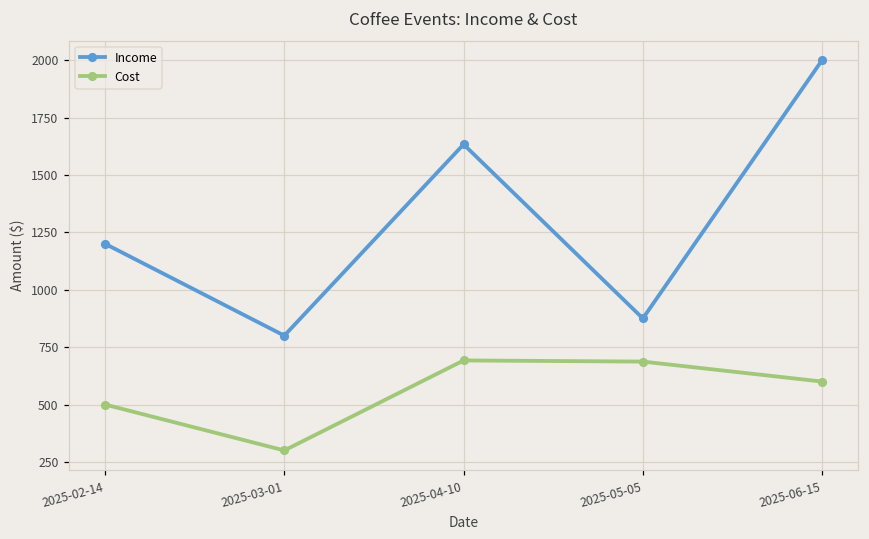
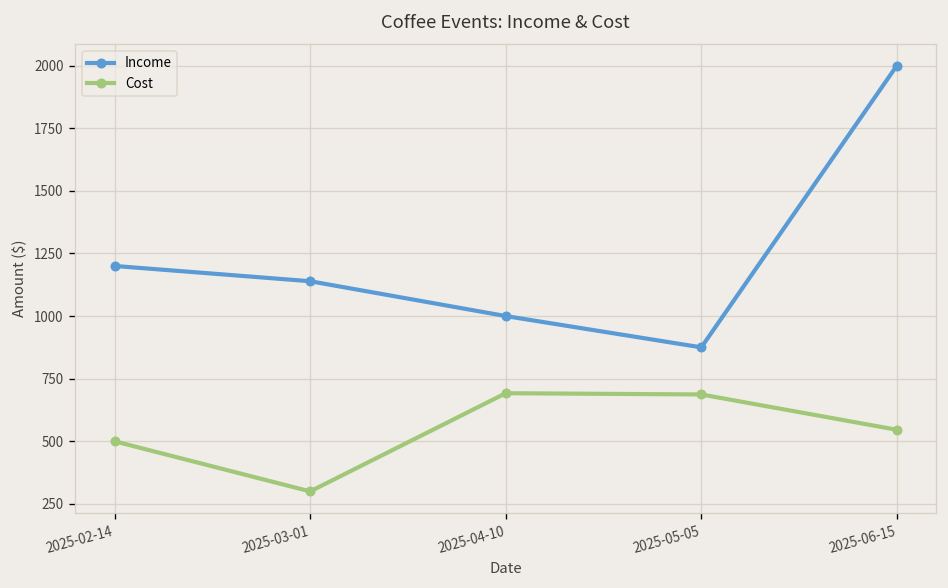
Income, 2025-03-01: 800 -> 1140
Income, 2025-04-10: 1630 -> 1000
Cost, 2025-06-15: 600 -> 550
